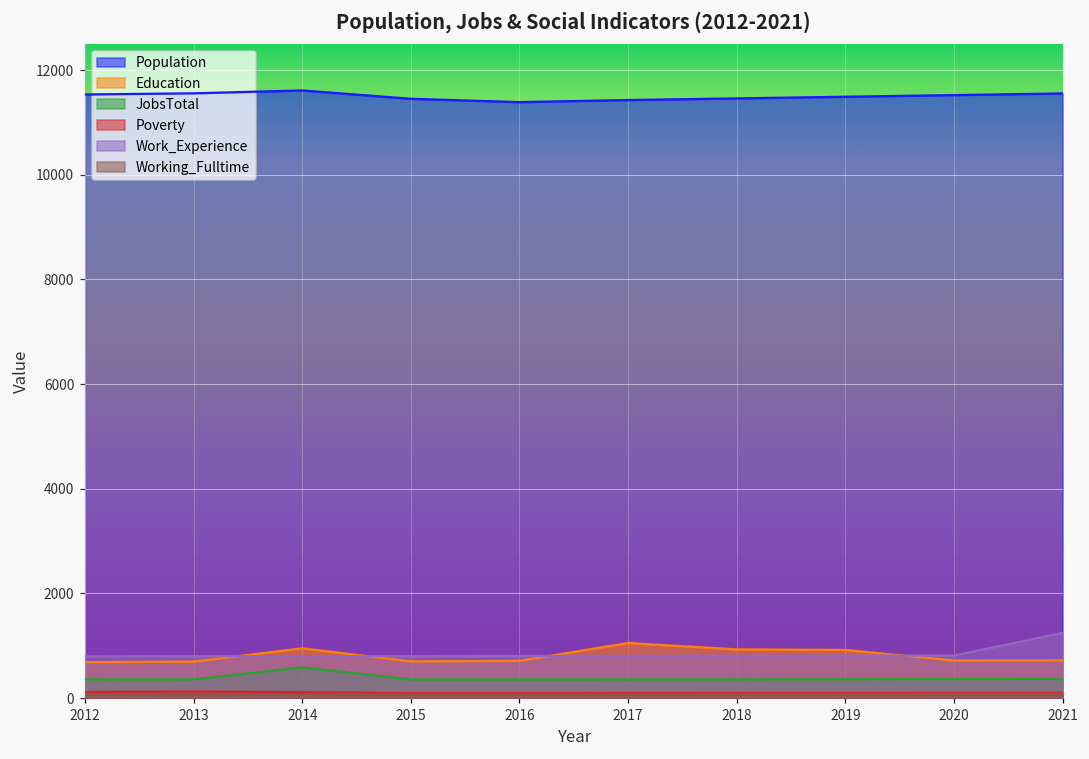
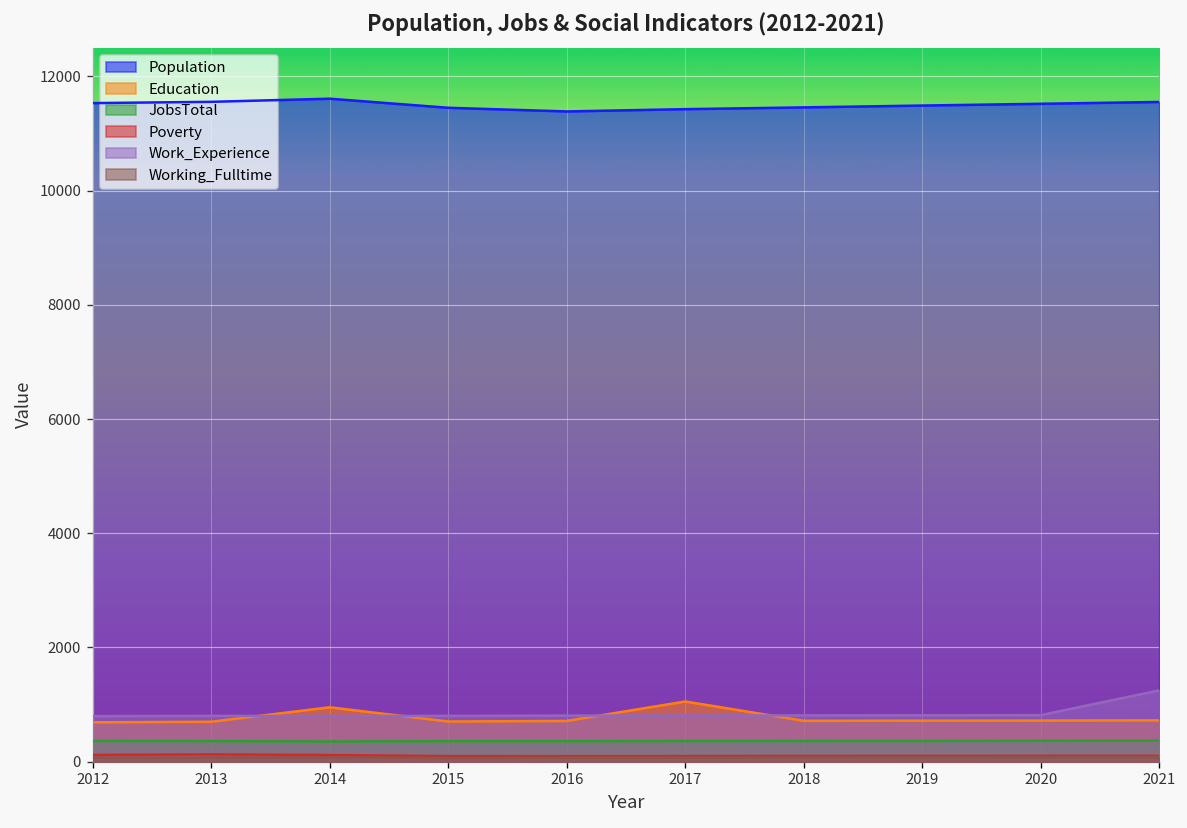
JobsTotal, 2014: 600 -> 400
Education, 2018: 900 -> 700
Education, 2019: 900 -> 700
